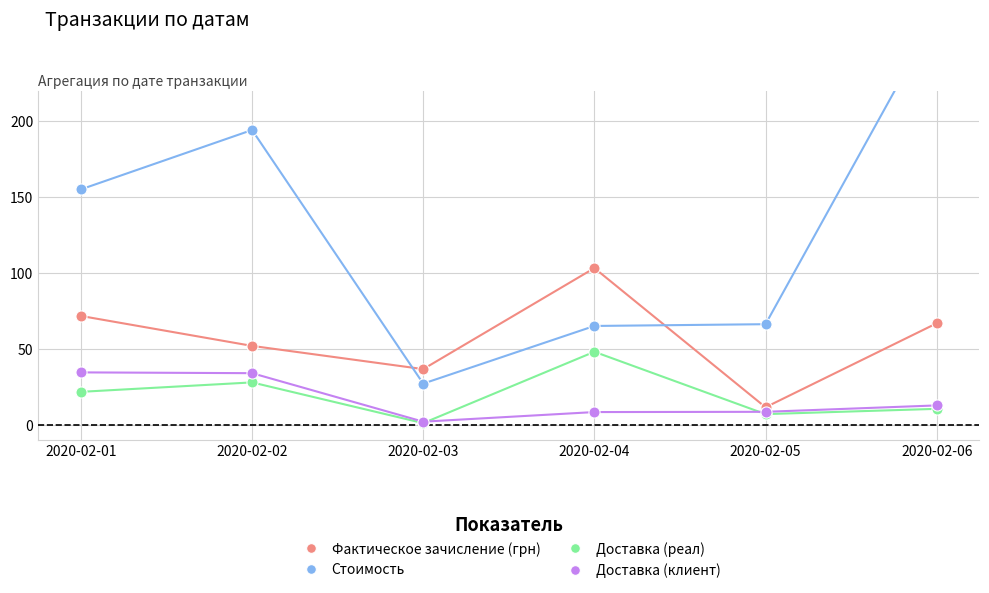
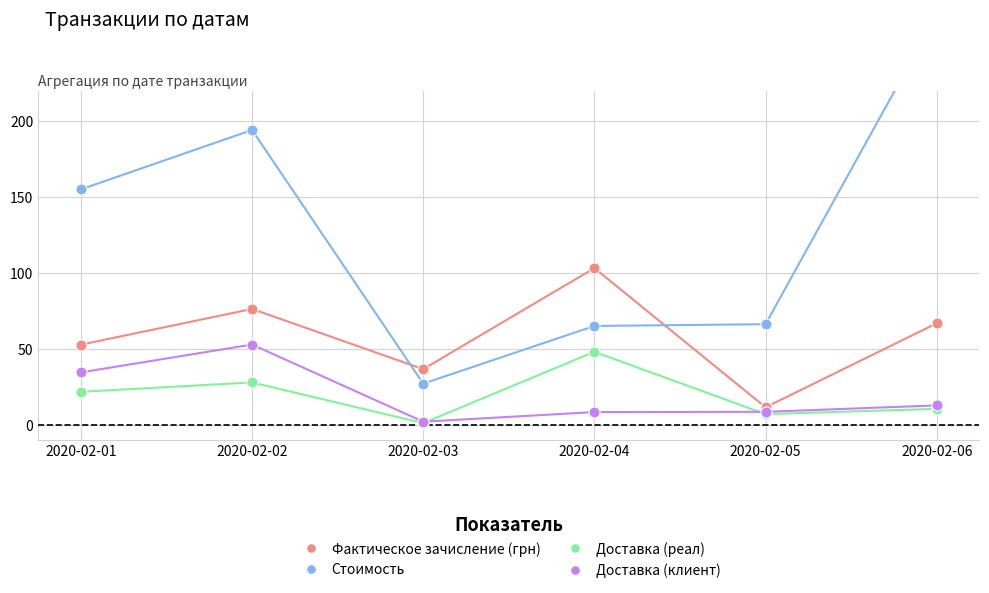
Фактическое зачисление (грн), 2020-02-01: 72 -> 53
Фактическое зачисление (грн), 2020-02-02: 52 -> 76
Доставка (клиент), 2020-02-02: 34 -> 53
